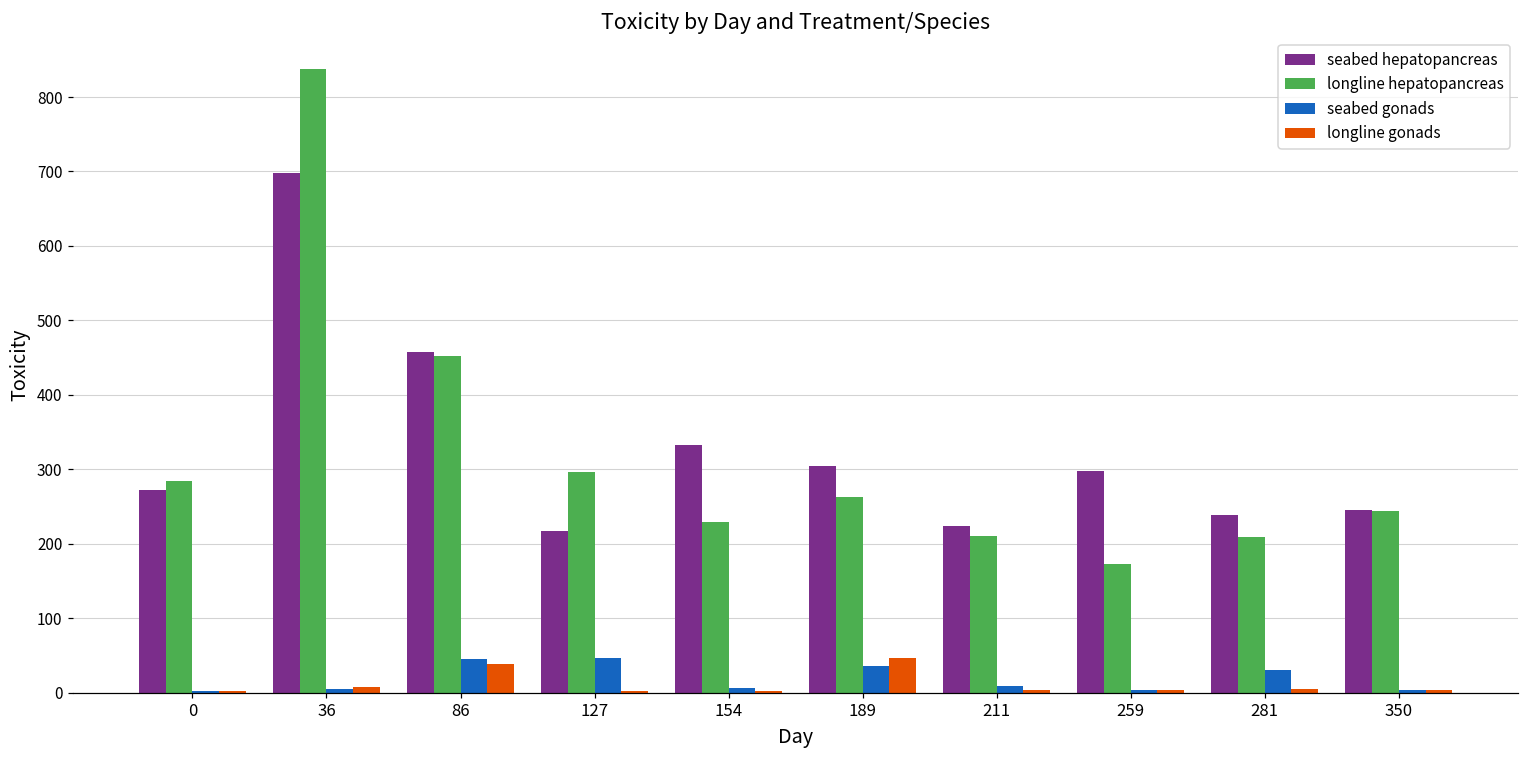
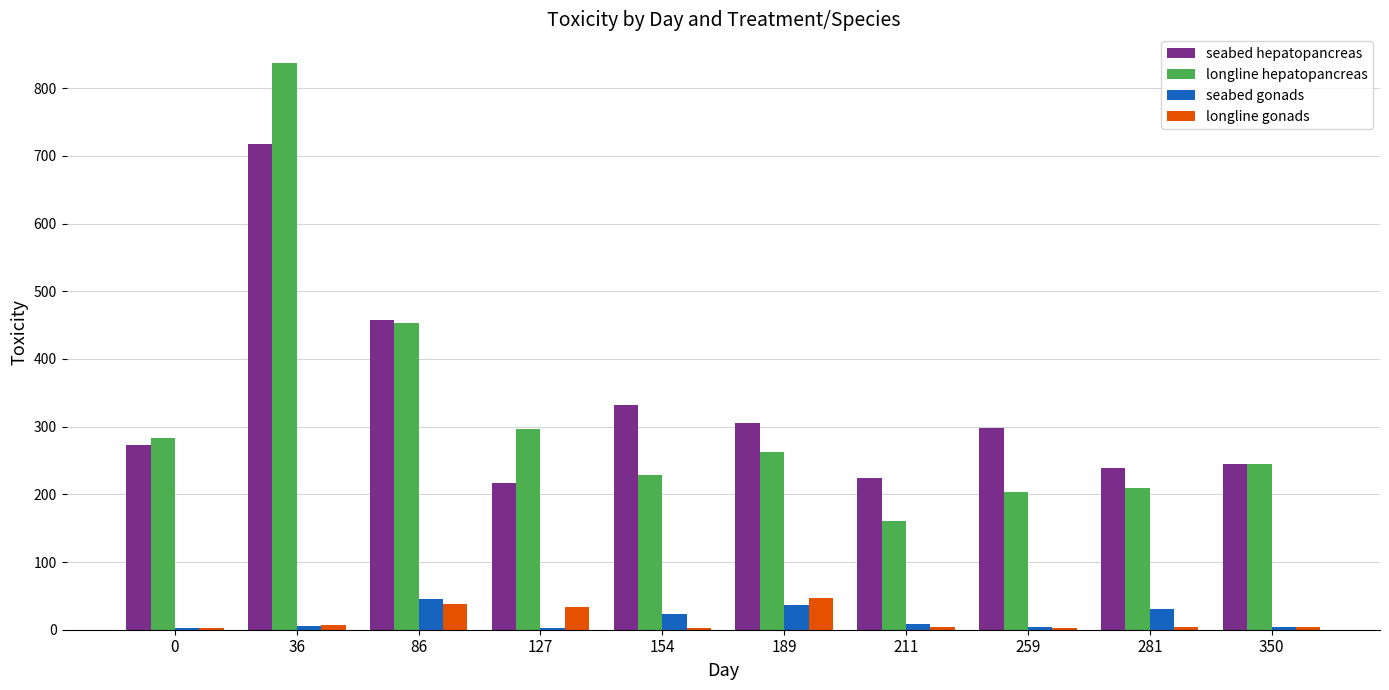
seabed hepatopancreas, 36: 700 -> 720
seabed gonads, 127: 50 -> 0
longline gonads, 127: 0 -> 30
seabed gonads, 154: 10 -> 20
longline hepatopancreas, 211: 210 -> 160
longline hepatopancreas, 259: 170 -> 200
